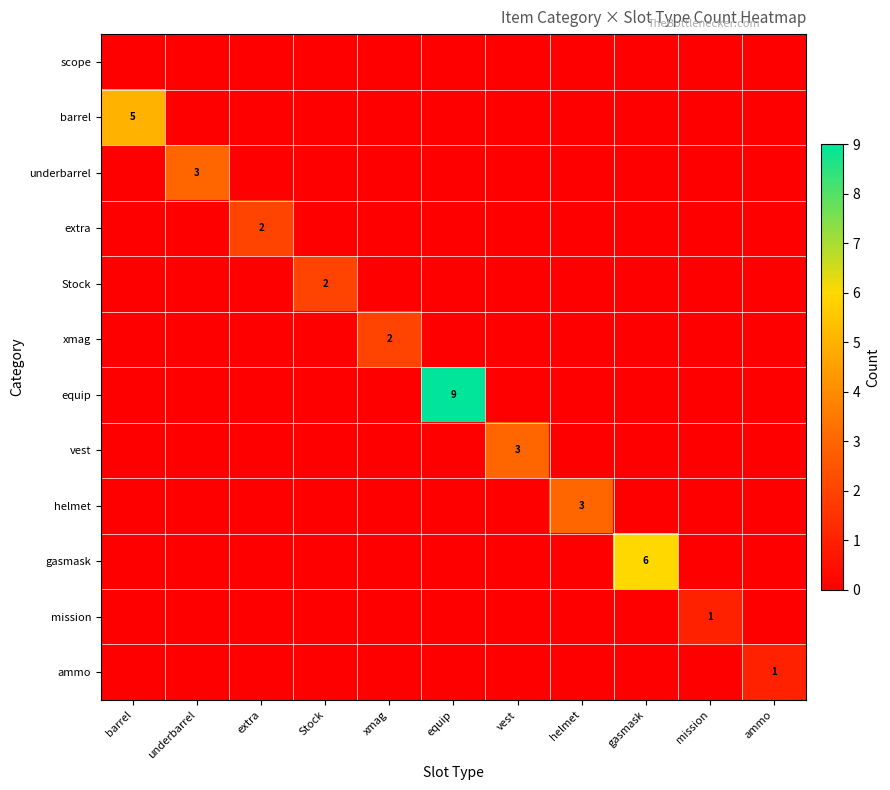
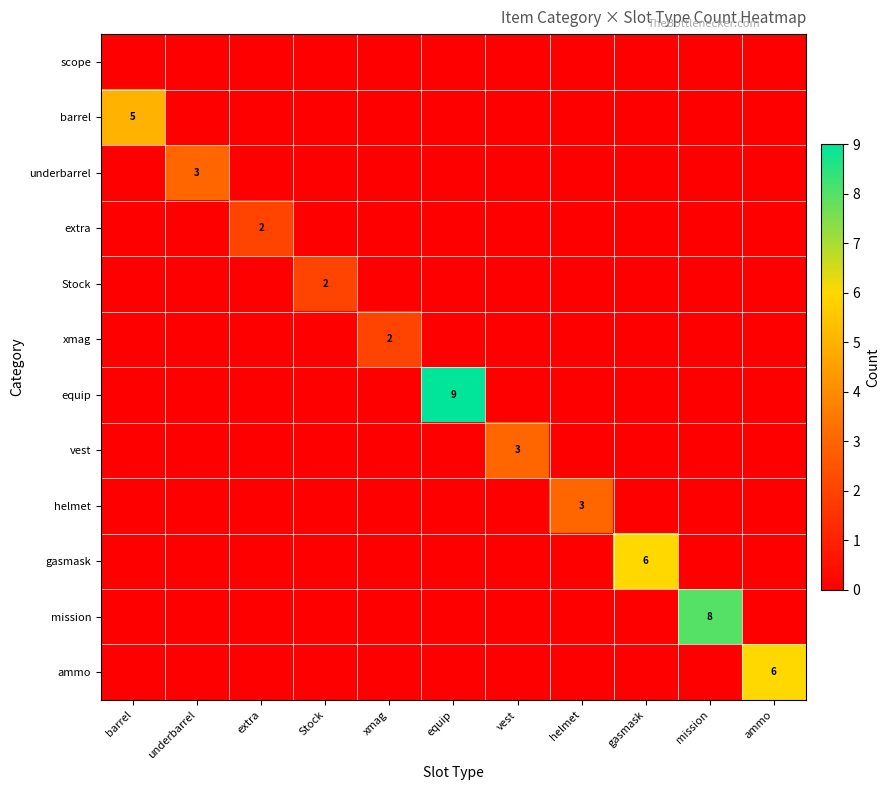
mission, mission: 1 -> 8
ammo, ammo: 1 -> 6
